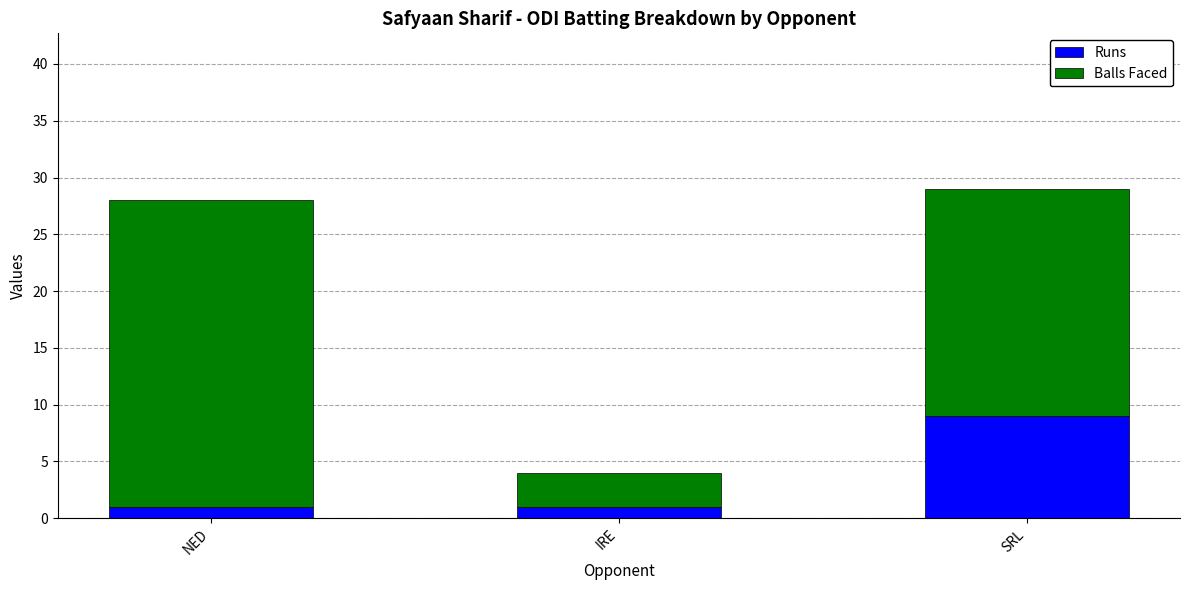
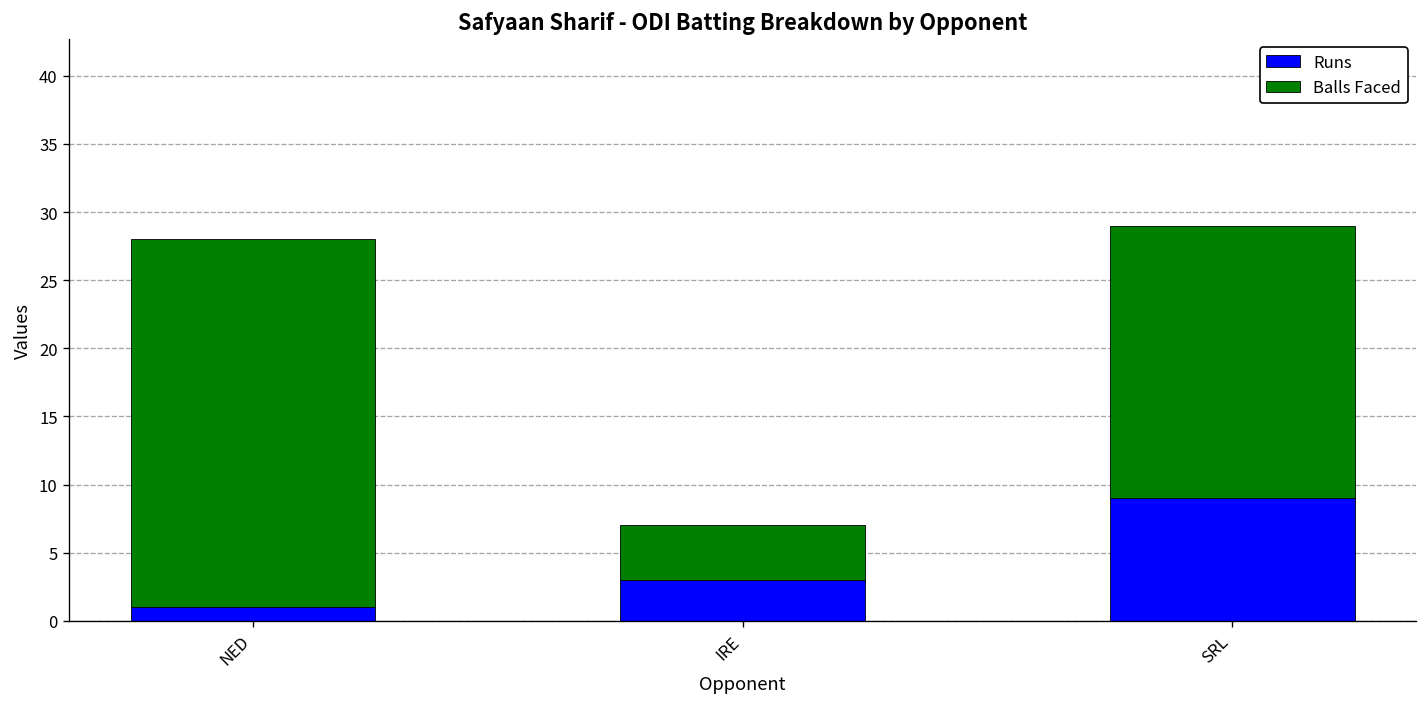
Runs, IRE: 1 -> 3
Balls Faced, IRE: 3 -> 4
